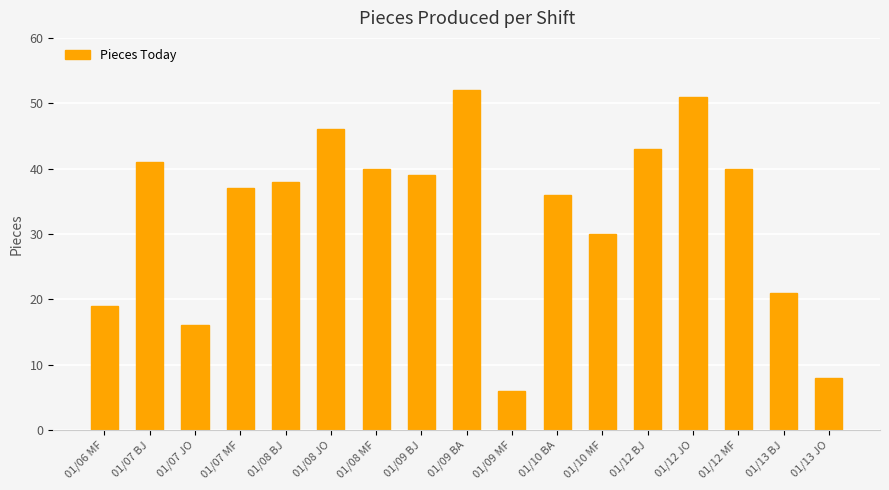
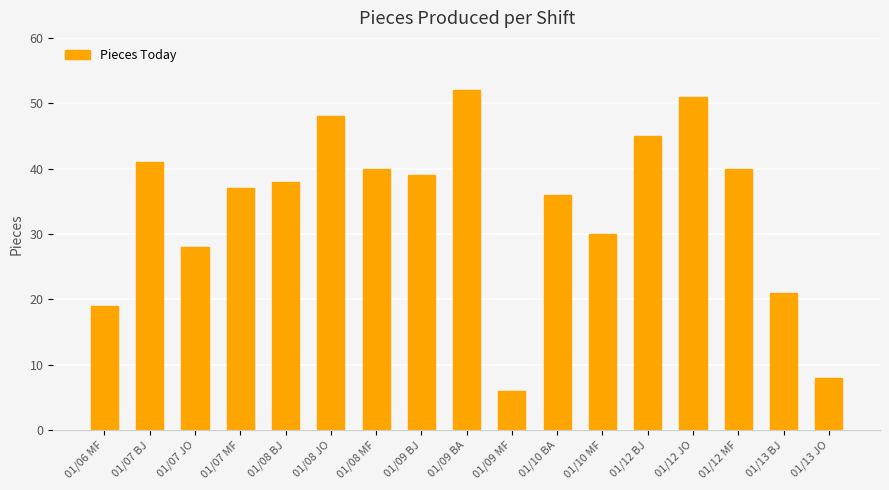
01/07 JO: 16 -> 28
01/08 JO: 46 -> 48
01/12 BJ: 43 -> 45
